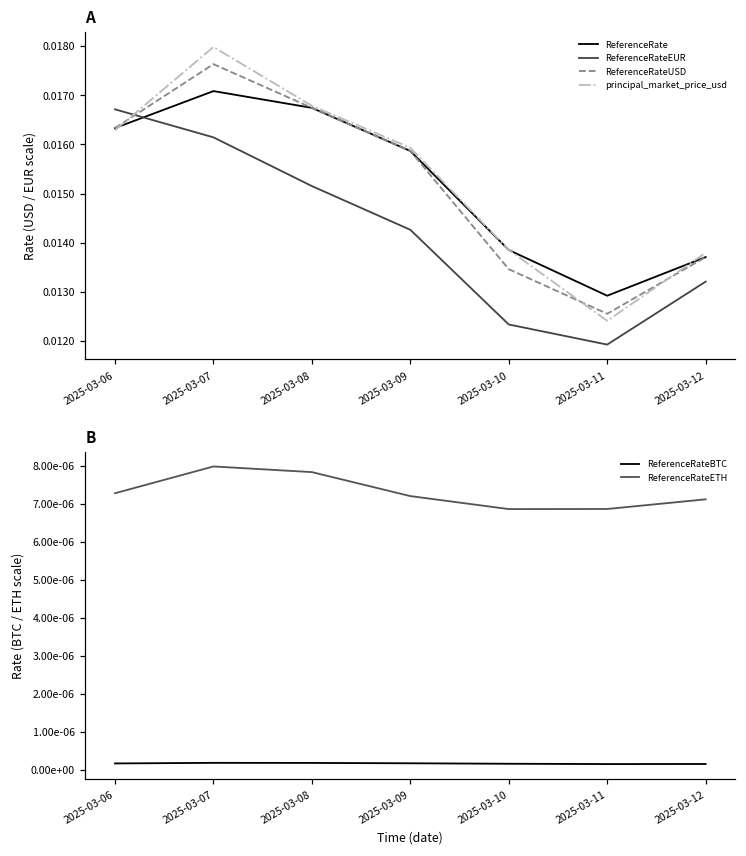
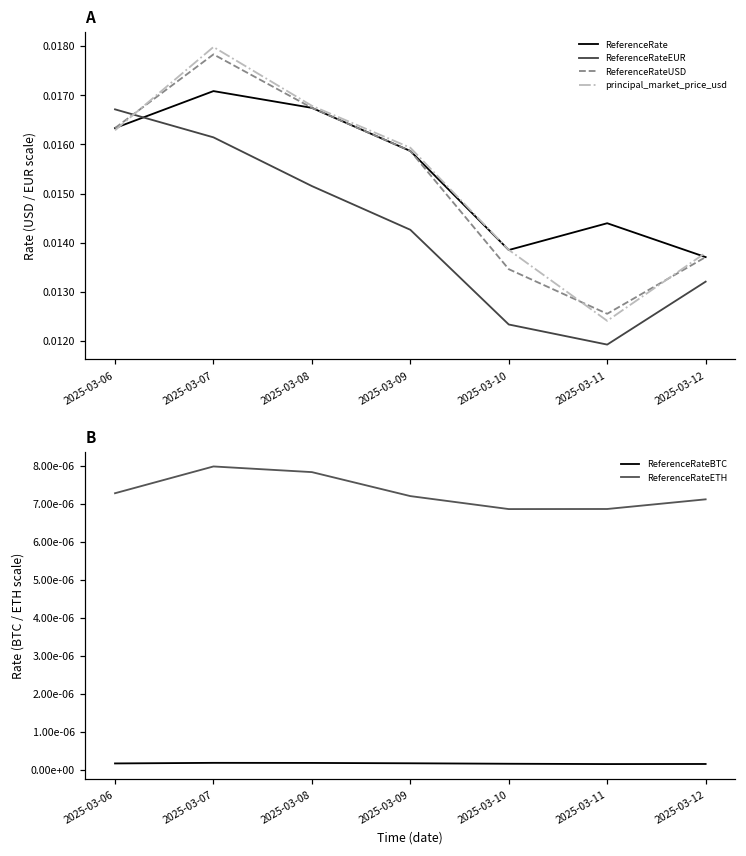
A, ReferenceRateUSD, 2025-03-07: 0.0176 -> 0.0178
A, ReferenceRate, 2025-03-11: 0.0129 -> 0.0144
